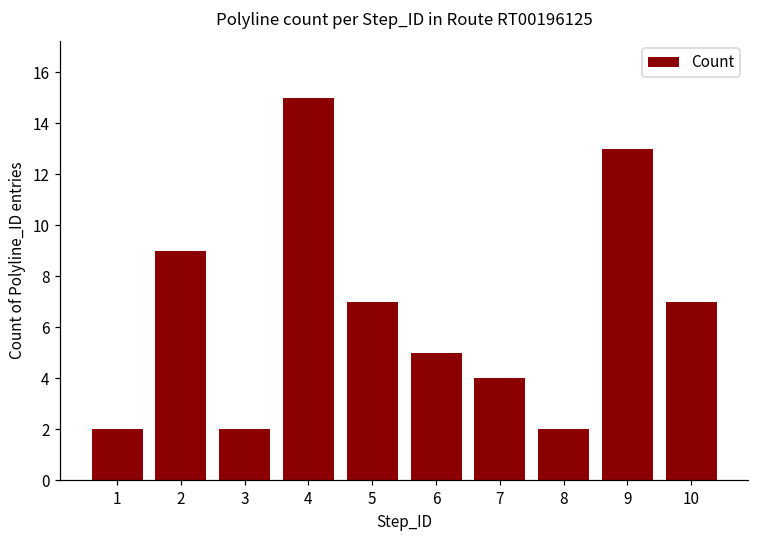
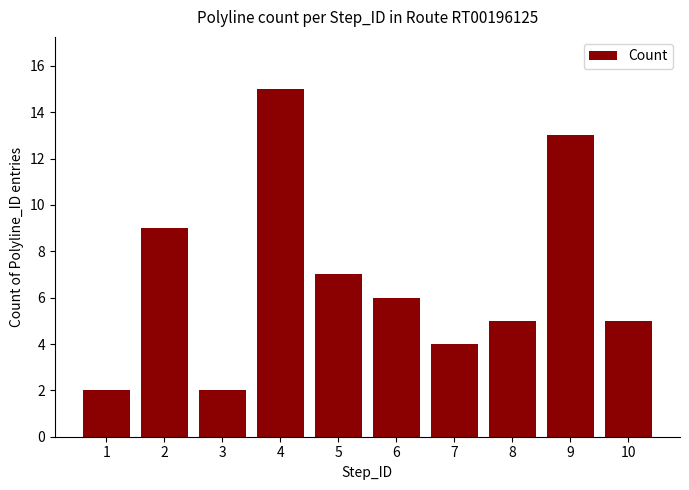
6: 5 -> 6
8: 2 -> 5
10: 7 -> 5
